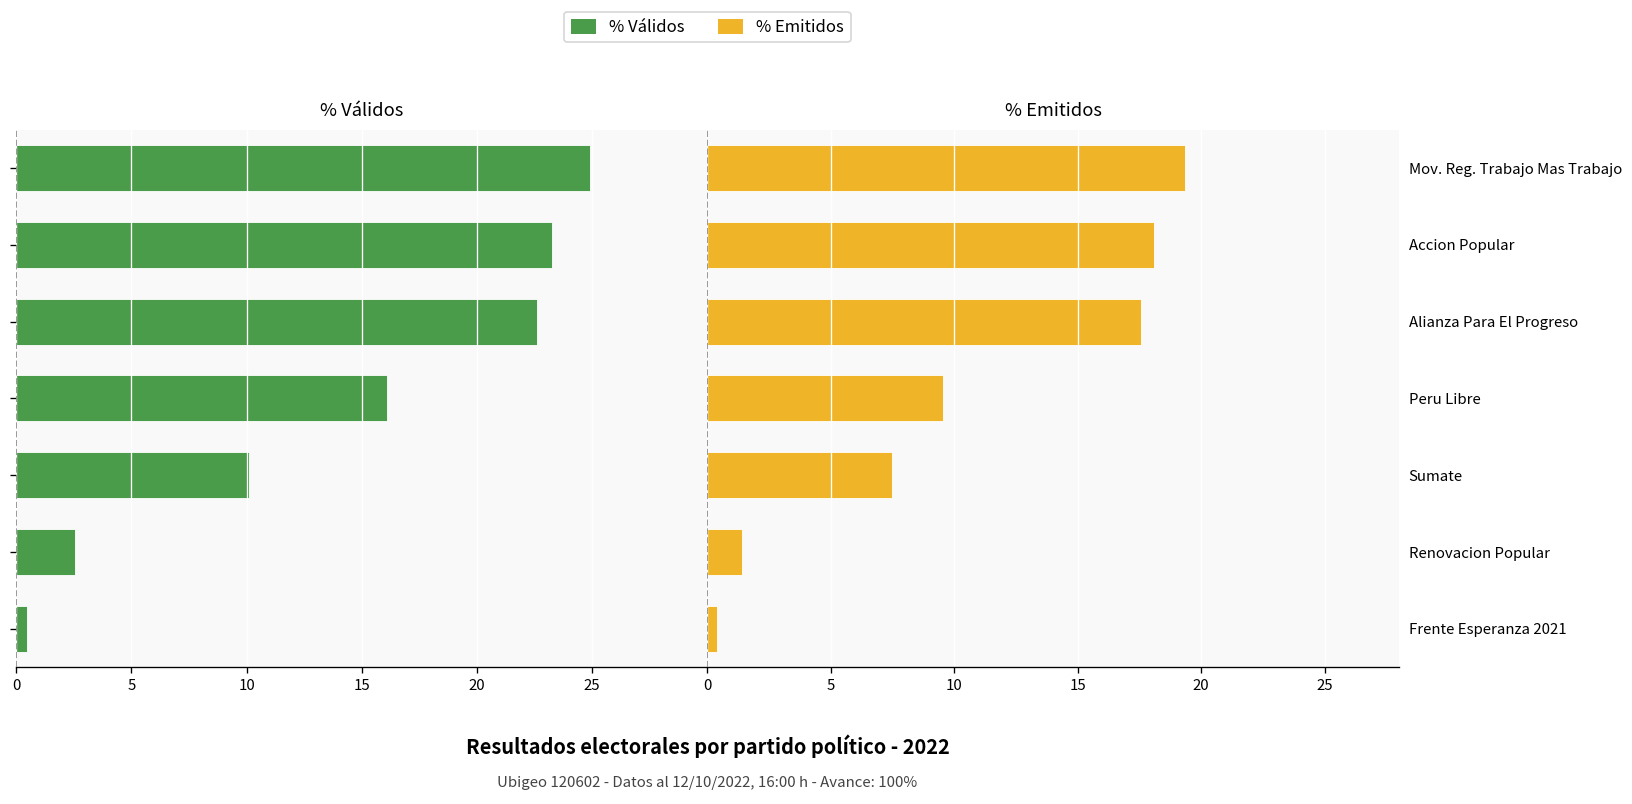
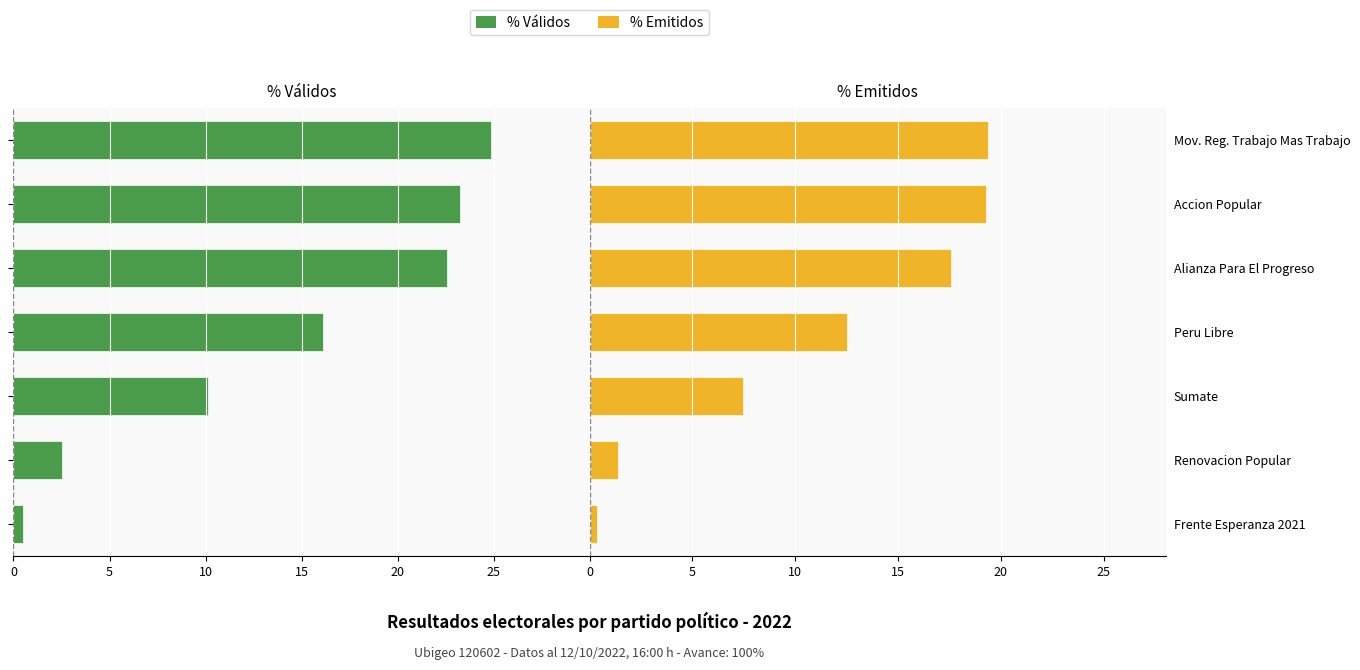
% Emitidos, Accion Popular: 18.1 -> 19.3
% Emitidos, Peru Libre: 9.5 -> 12.5
